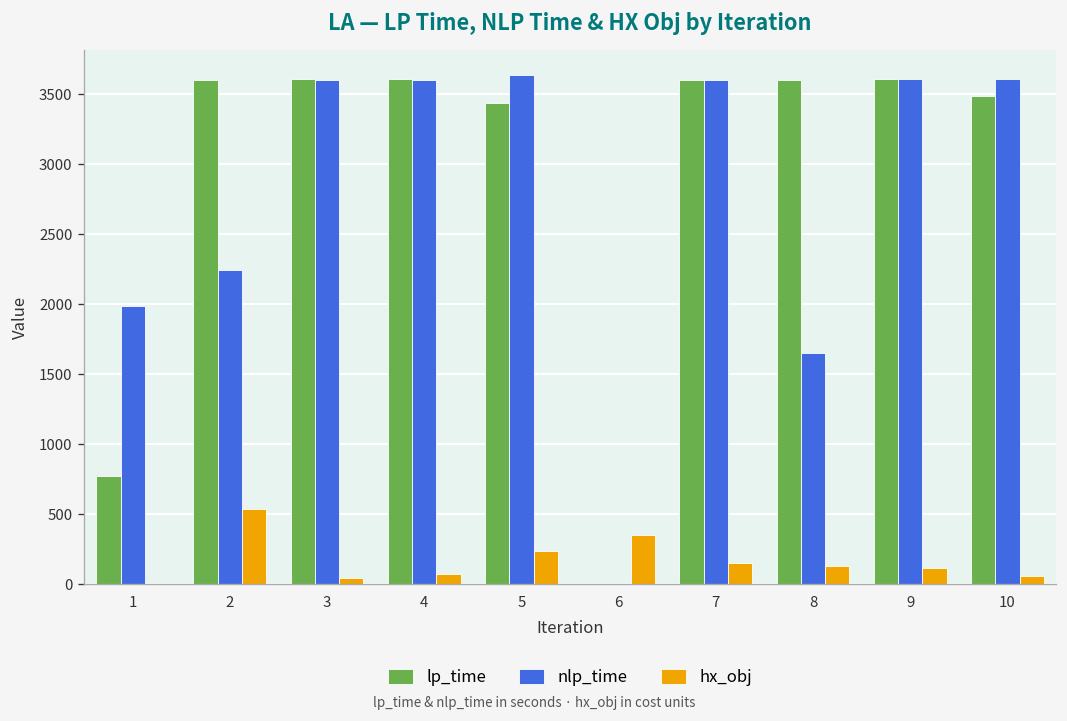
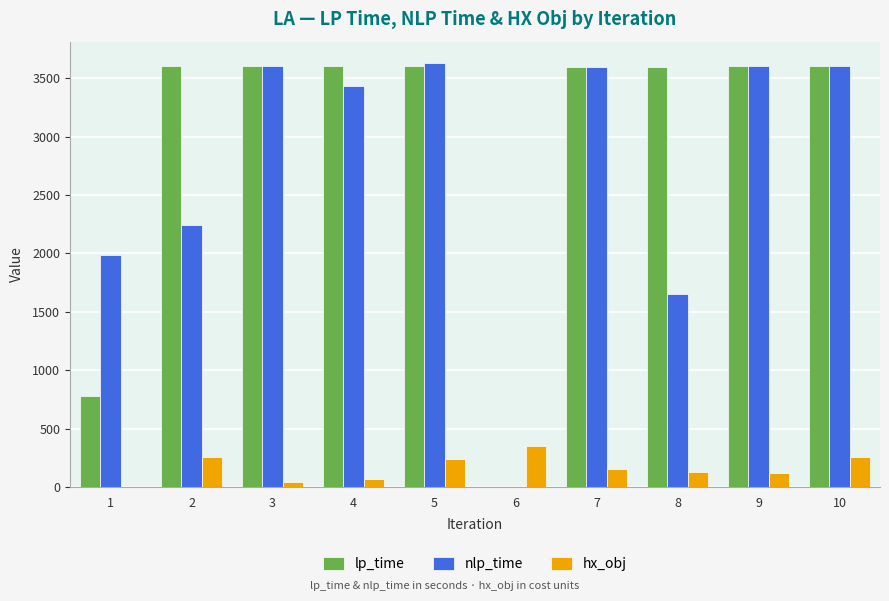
hx_obj, 2: 530 -> 260
nlp_time, 4: 3600 -> 3430
lp_time, 5: 3440 -> 3600
lp_time, 10: 3480 -> 3610
hx_obj, 10: 60 -> 260
